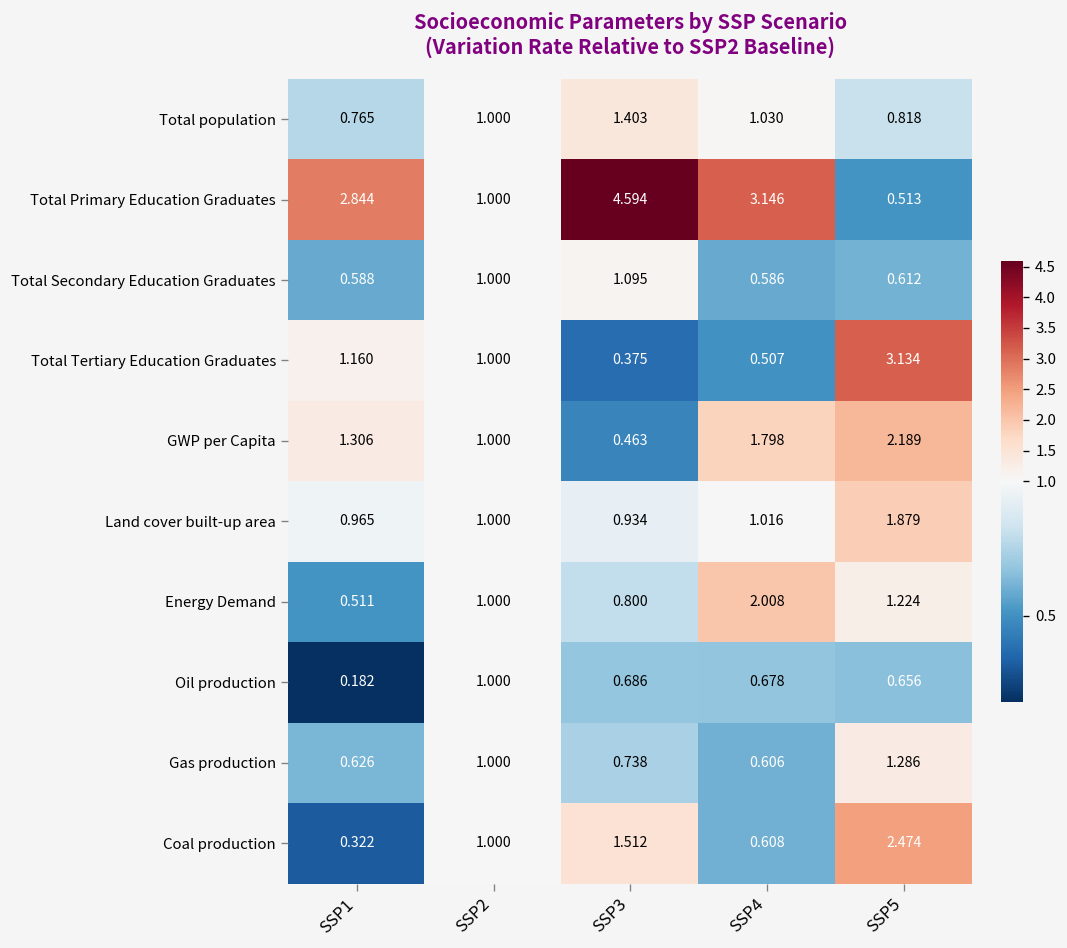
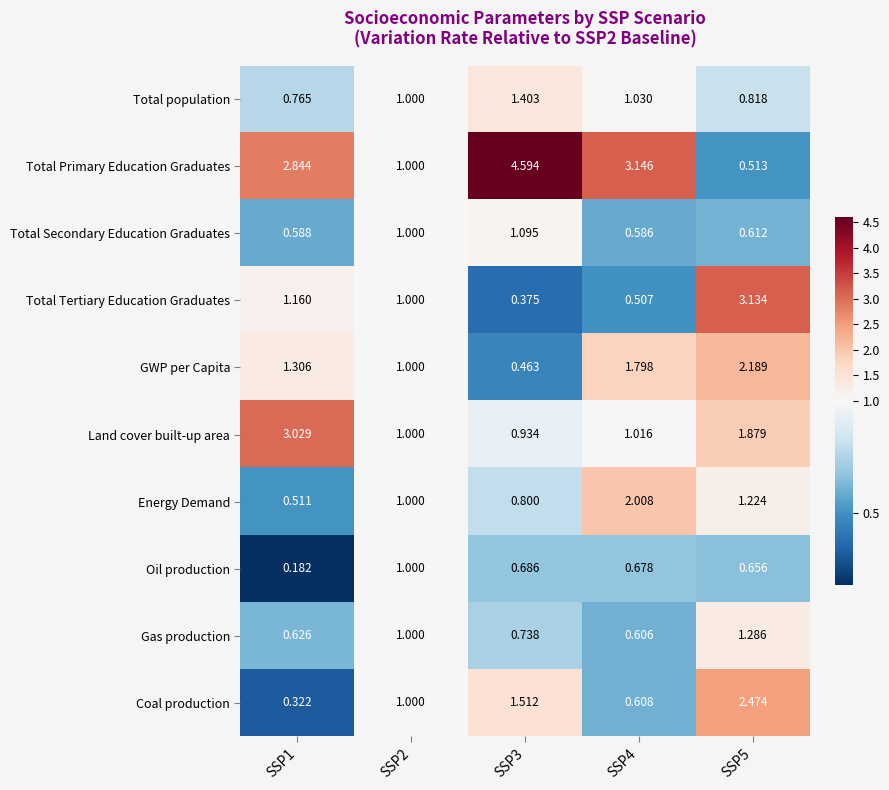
Land cover built-up area, SSP1: 0.965 -> 3.029
